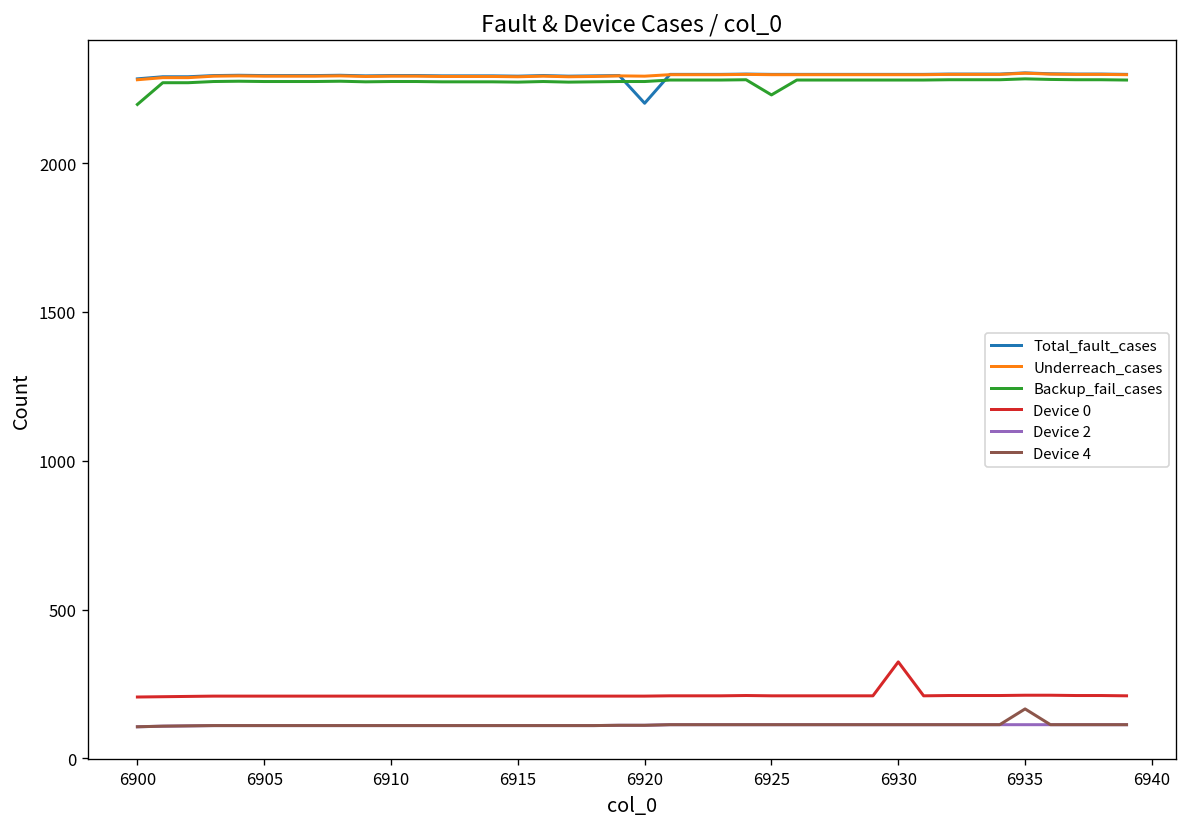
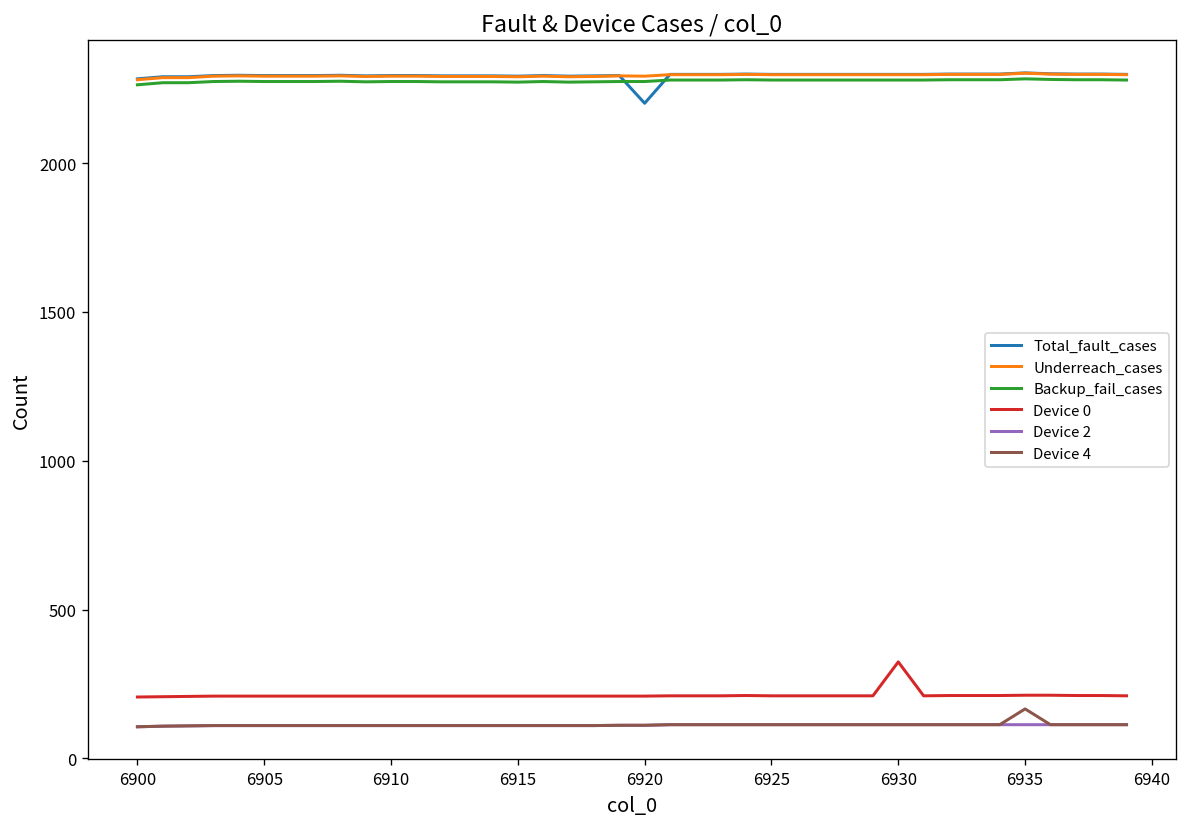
Backup_fail_cases, 6900: 2200 -> 2260
Backup_fail_cases, 6925: 2230 -> 2280
